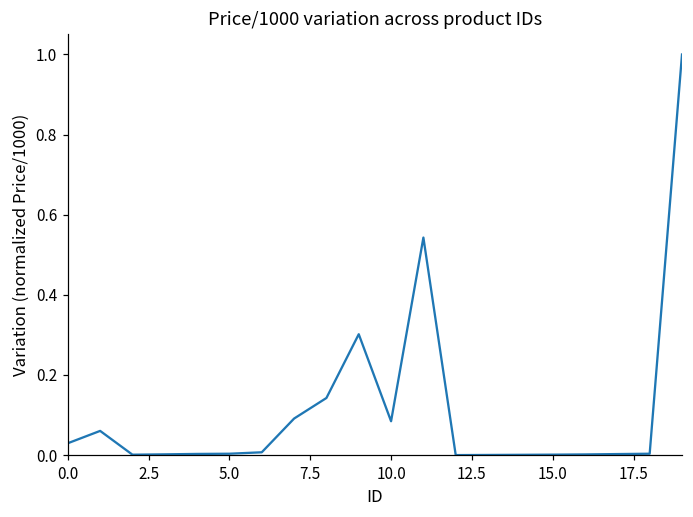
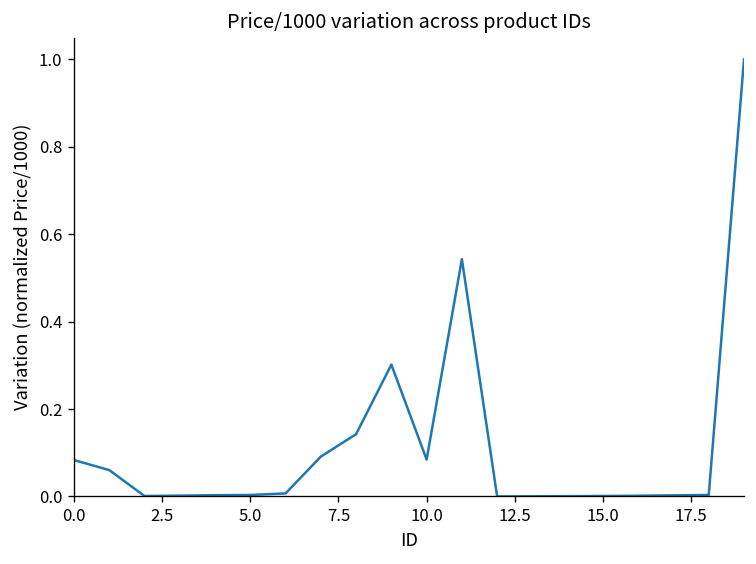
0.0: 0.03 -> 0.08
